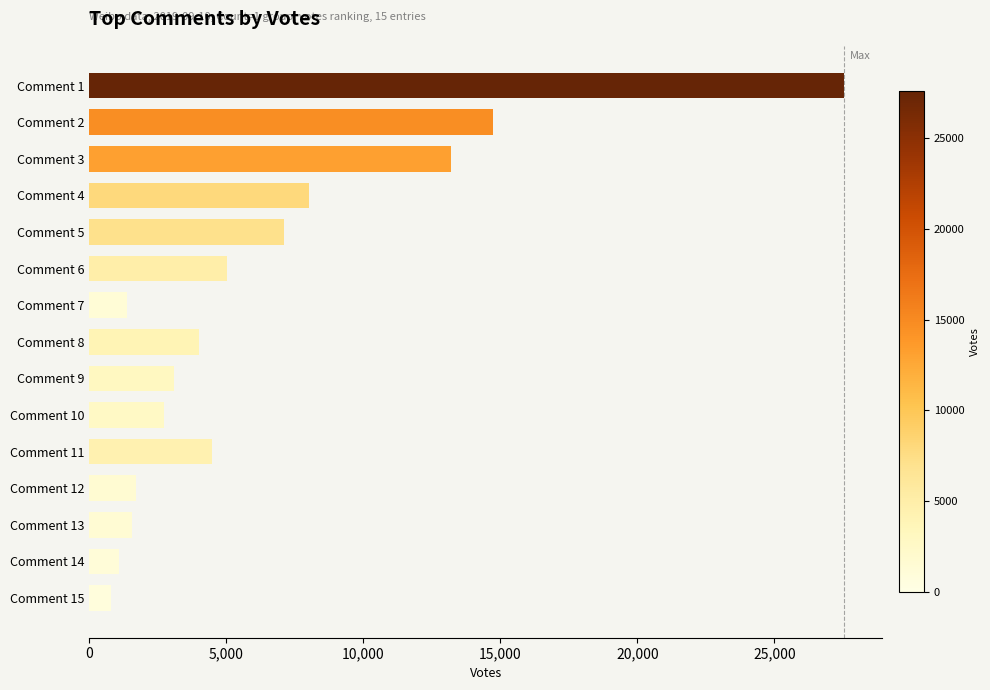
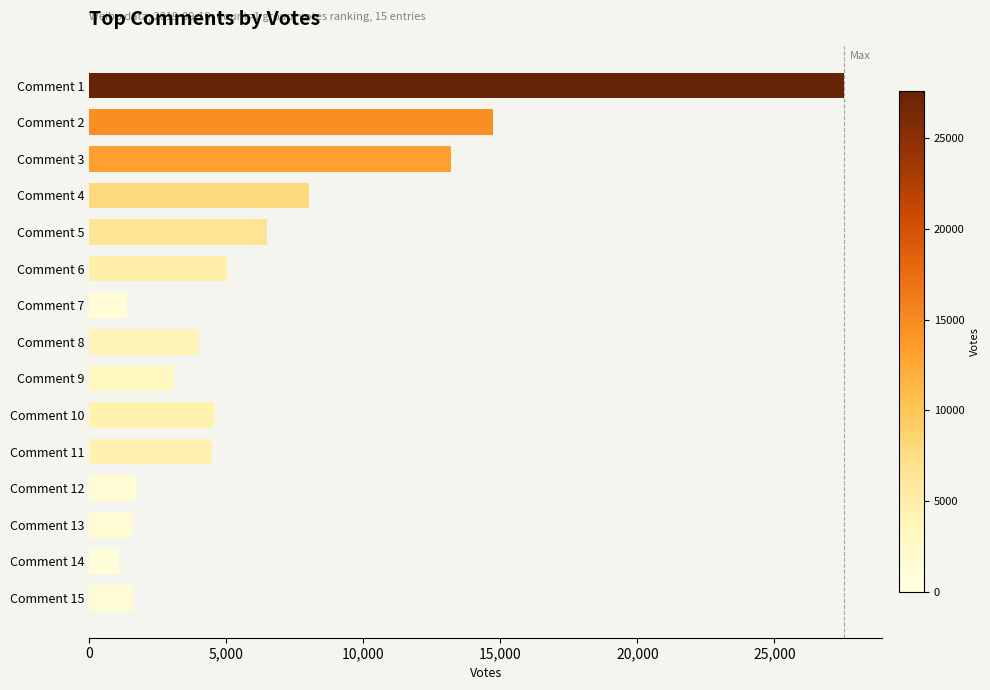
Comment 5: 7,100 -> 6,500
Comment 10: 2,700 -> 4,500
Comment 15: 800 -> 1,600
